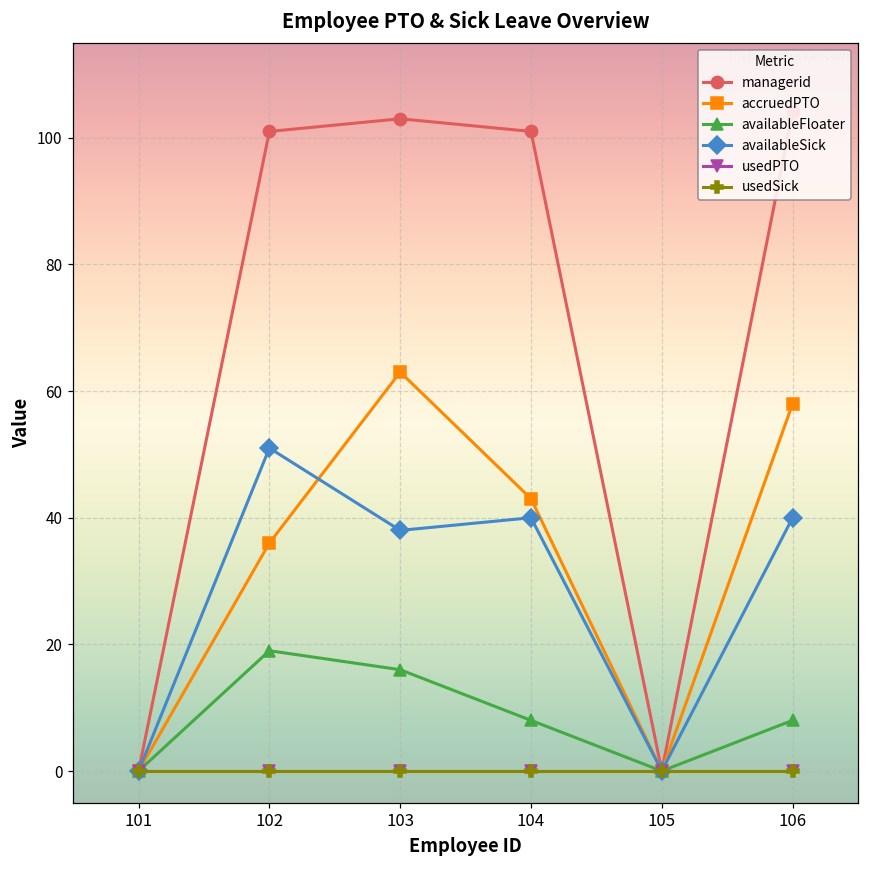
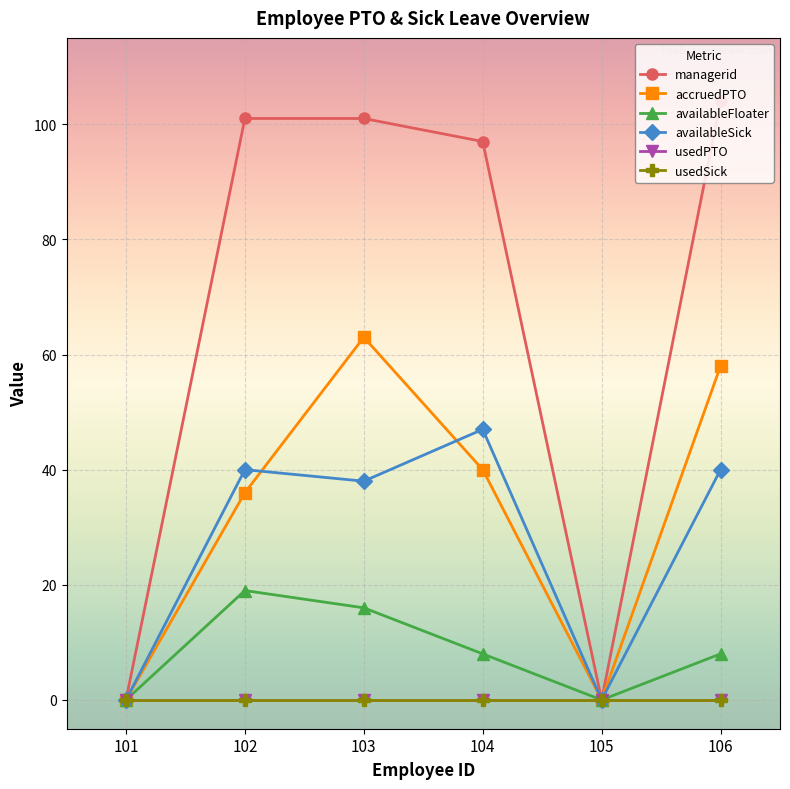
availableSick, 102: 51 -> 40
managerid, 103: 103 -> 101
managerid, 104: 101 -> 97
accruedPTO, 104: 43 -> 40
availableSick, 104: 40 -> 47
